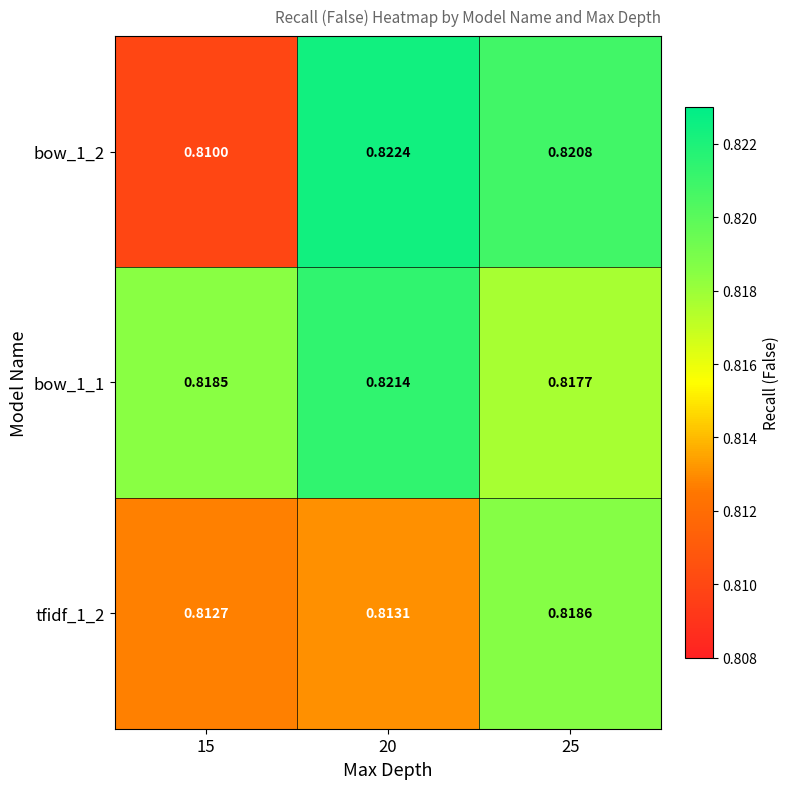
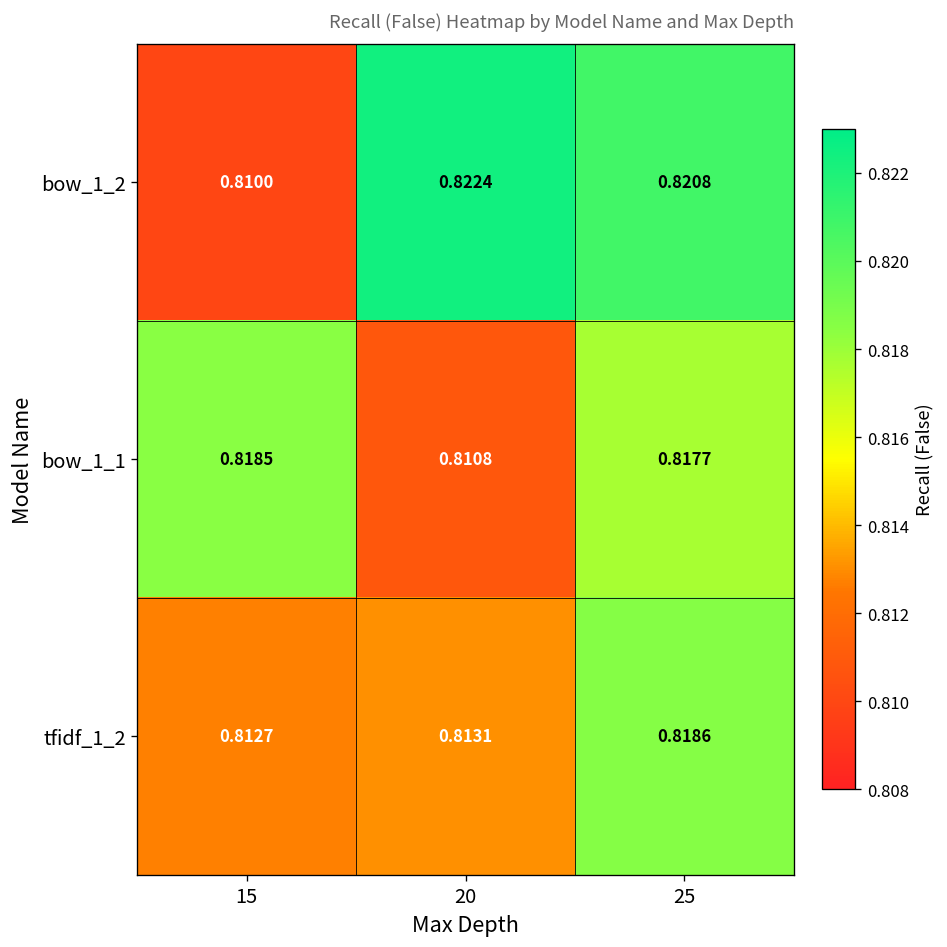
bow_1_1, 20: 0.8214 -> 0.8108
